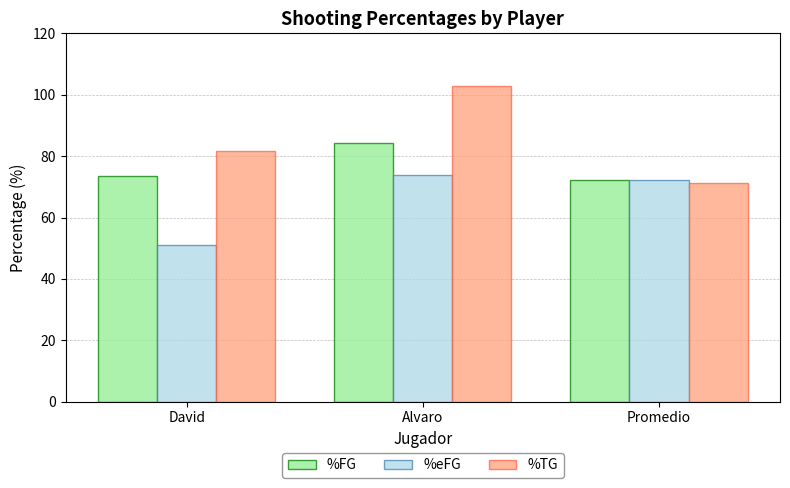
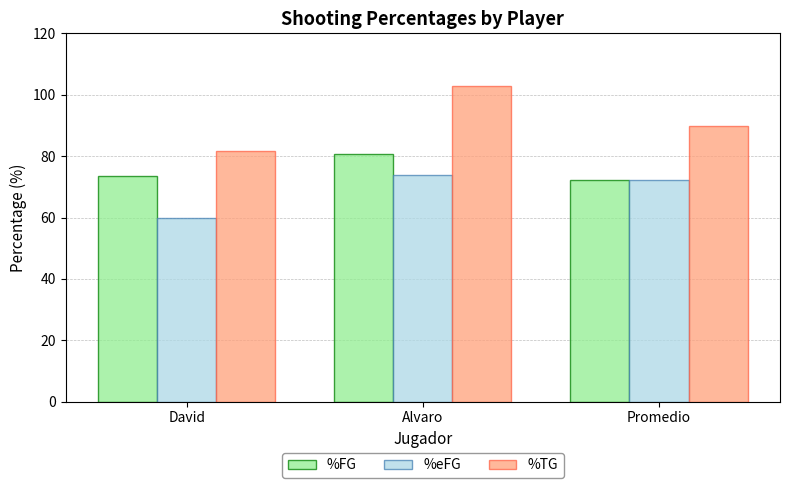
%eFG, David: 51 -> 60
%FG, Alvaro: 84 -> 81
%TG, Promedio: 71 -> 90
